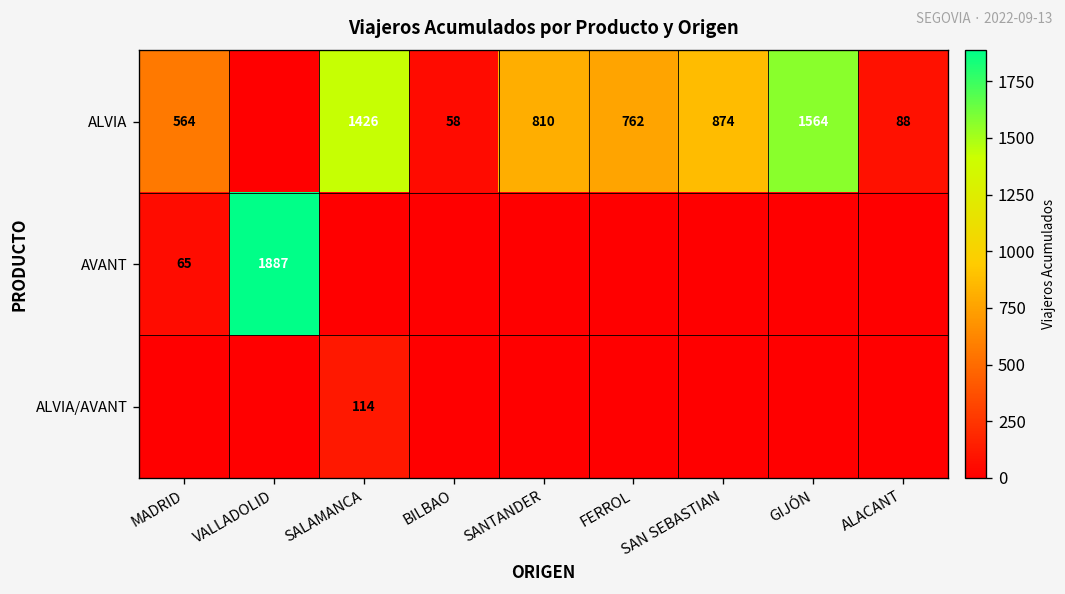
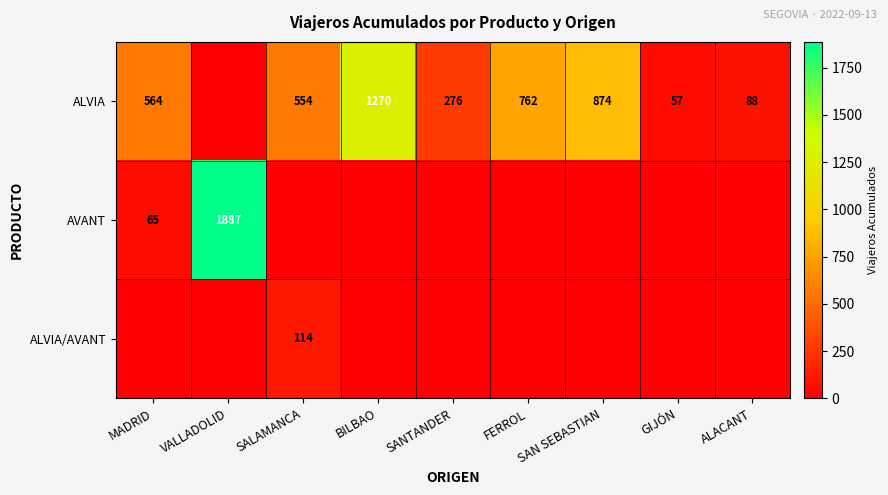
ALVIA, SALAMANCA: 1426 -> 554
ALVIA, BILBAO: 58 -> 1270
ALVIA, SANTANDER: 810 -> 276
ALVIA, GIJÓN: 1564 -> 57
